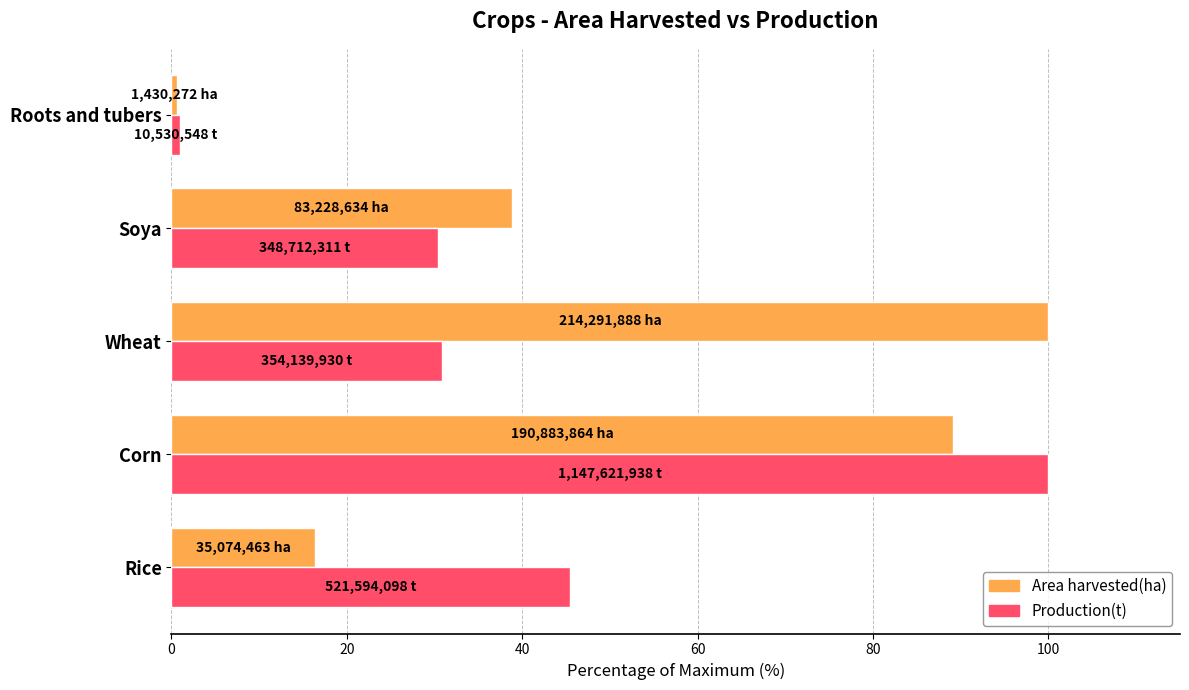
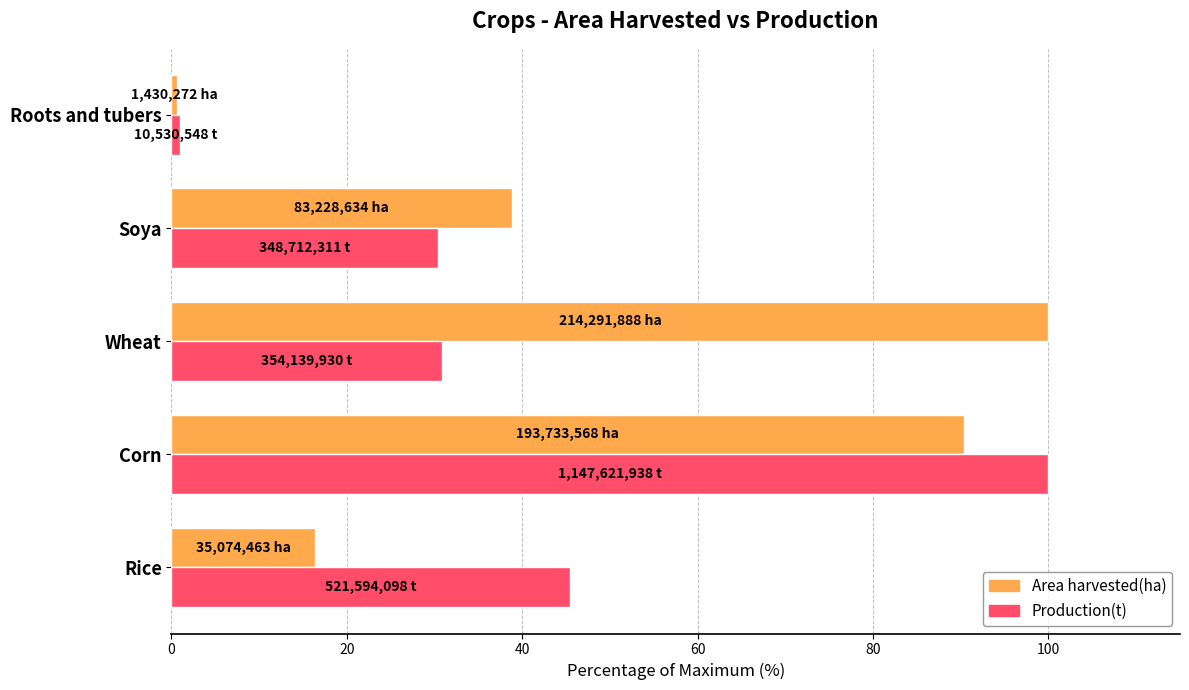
Area harvested(ha), Corn: 190,883,864 -> 193,733,568
